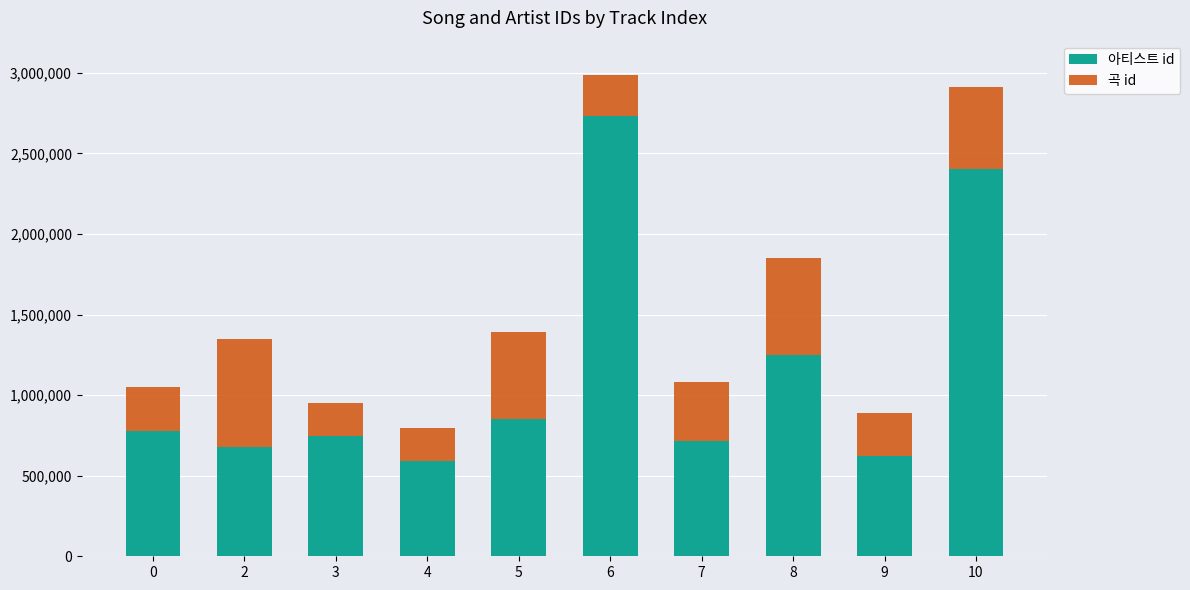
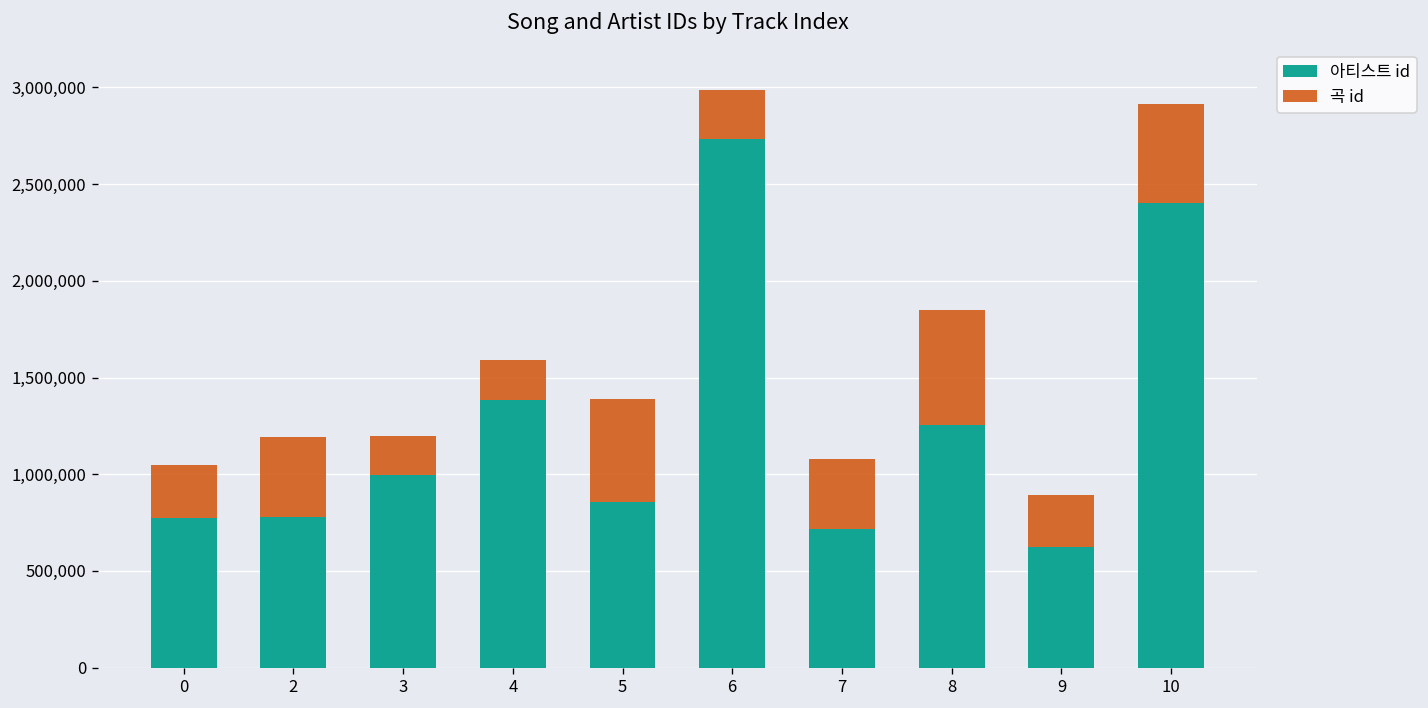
아티스트 id, 2: 680,000 -> 780,000
곡 id, 2: 670,000 -> 410,000
아티스트 id, 3: 750,000 -> 1,000,000
아티스트 id, 4: 590,000 -> 1,380,000
